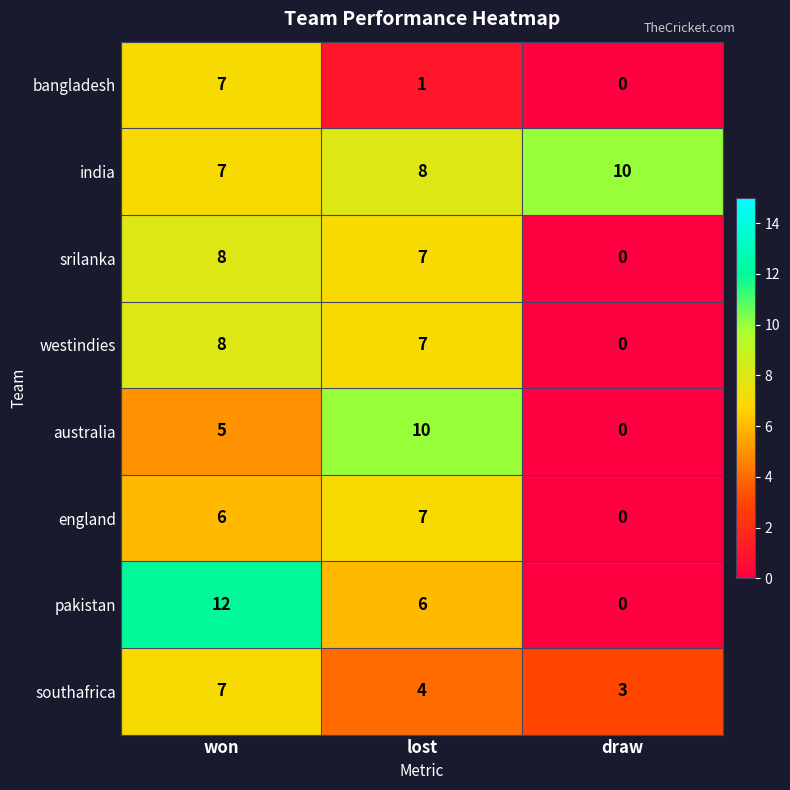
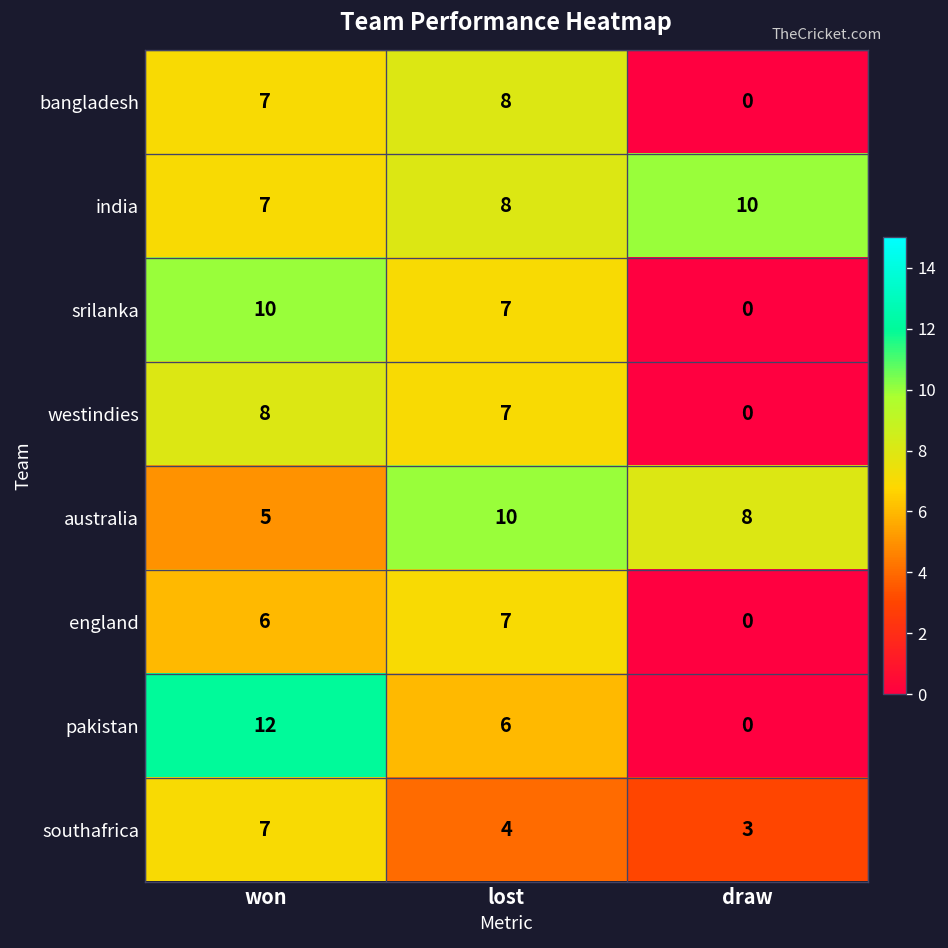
bangladesh, lost: 1 -> 8
srilanka, won: 8 -> 10
australia, draw: 0 -> 8
